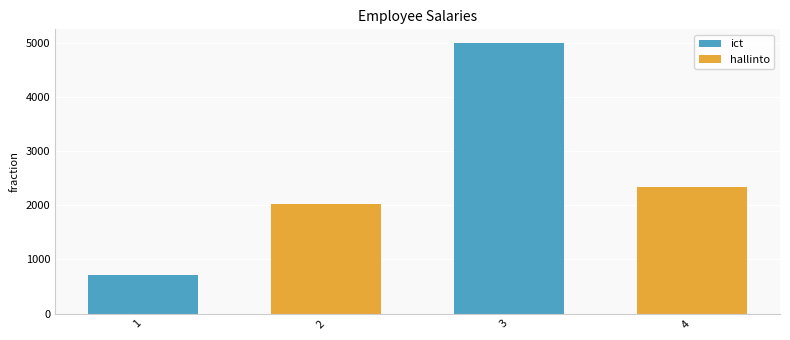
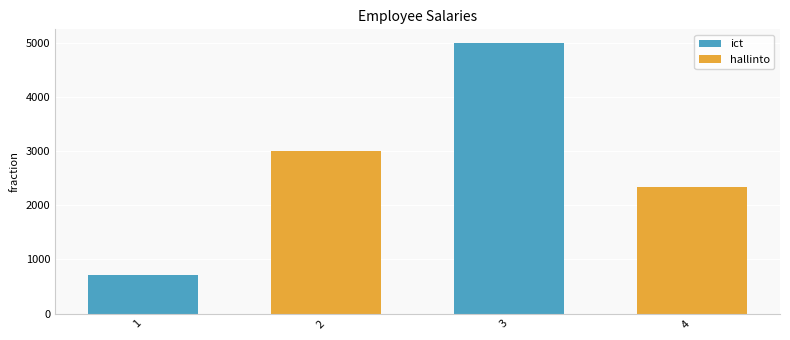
hallinto, 2: 2000 -> 3000
